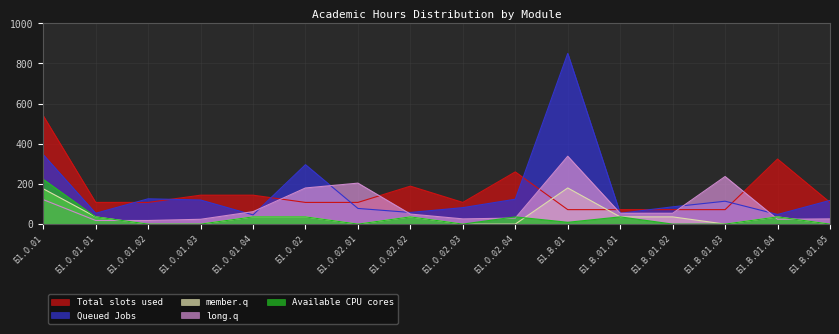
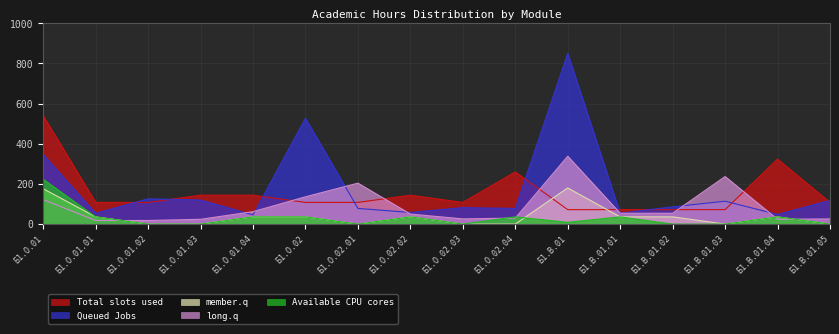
Queued Jobs, Б1.О.02: 300 -> 530
long.q, Б1.О.02: 180 -> 140
Total slots used, Б1.О.02.02: 190 -> 140
Queued Jobs, Б1.О.02.04: 120 -> 80
